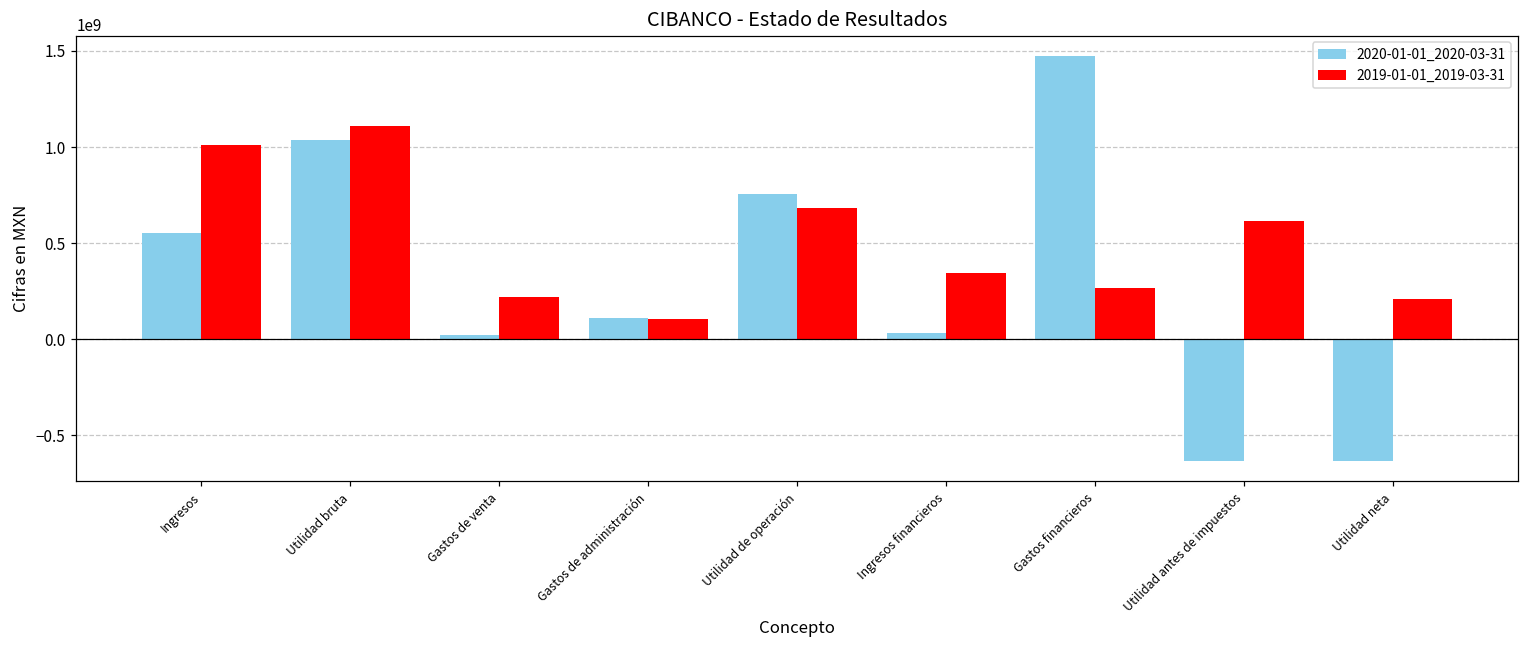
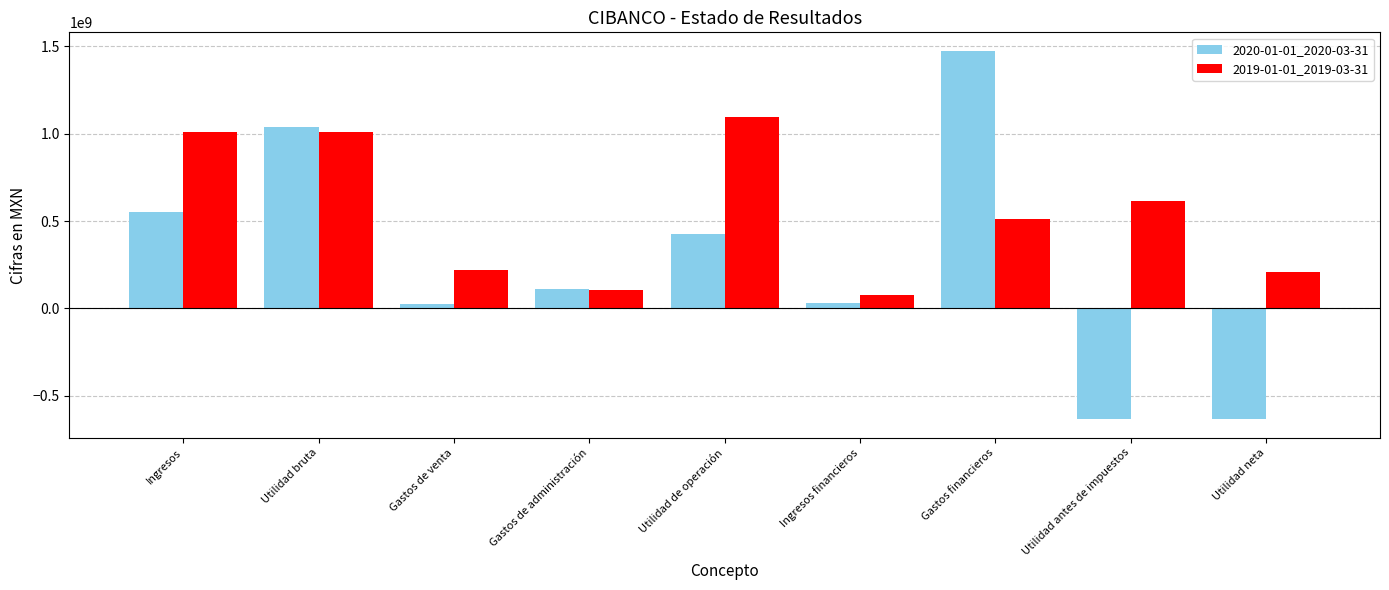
2019-01-01_2019-03-31, Utilidad bruta: 1110000000 -> 1010000000
2020-01-01_2020-03-31, Utilidad de operación: 760000000 -> 430000000
2019-01-01_2019-03-31, Utilidad de operación: 680000000 -> 1090000000
2019-01-01_2019-03-31, Ingresos financieros: 340000000 -> 80000000
2019-01-01_2019-03-31, Gastos financieros: 270000000 -> 510000000
